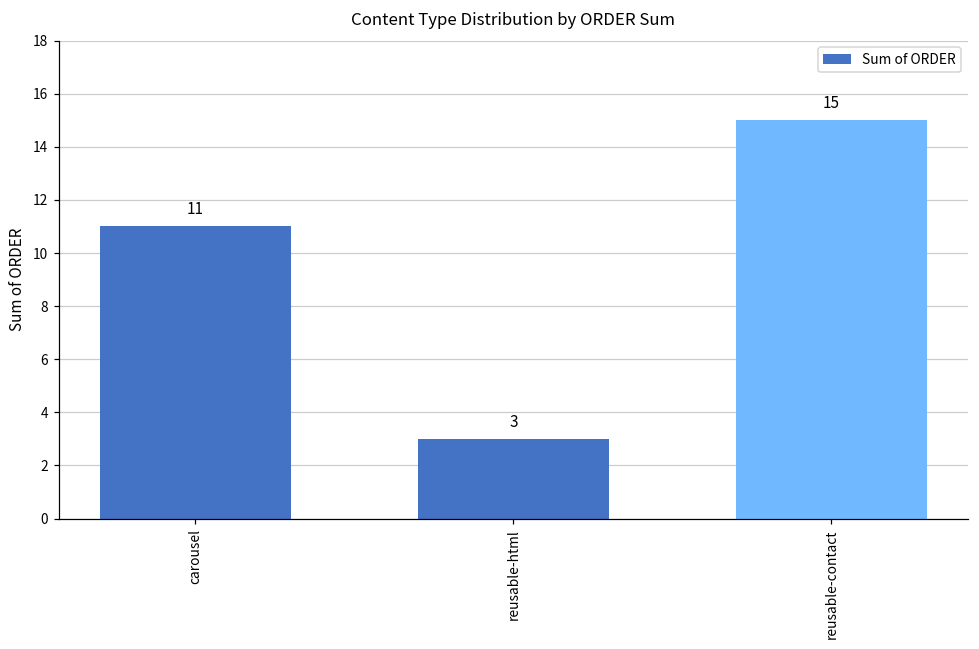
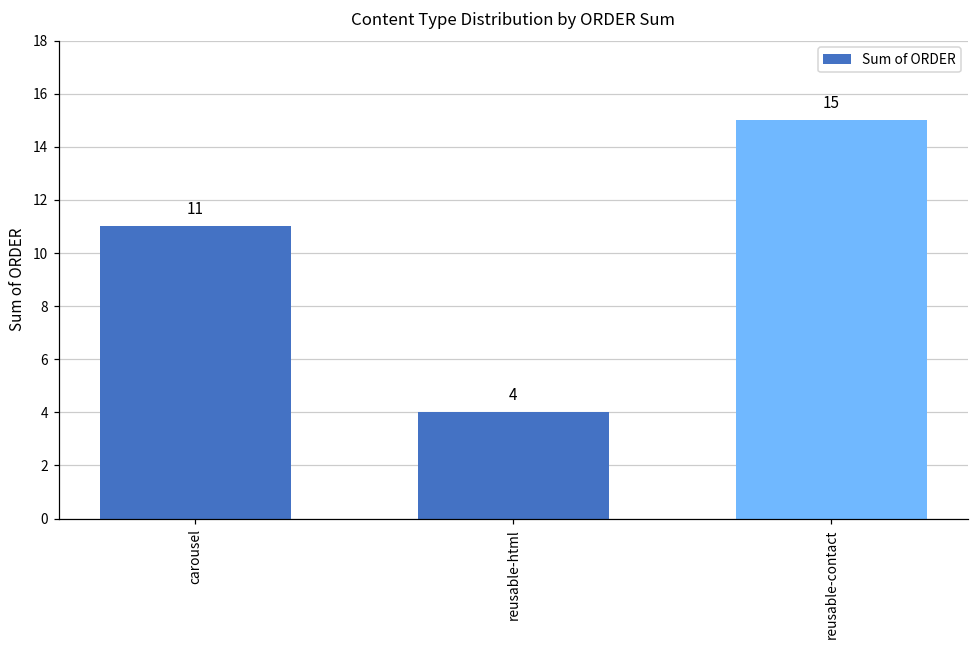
reusable-html: 3 -> 4
